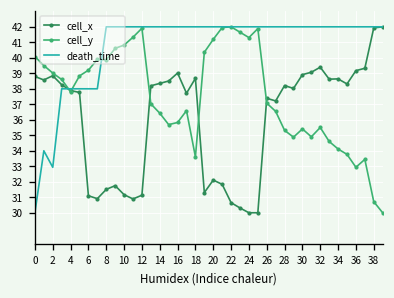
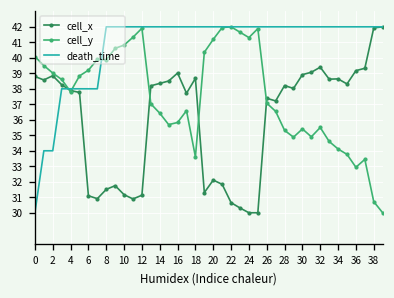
death_time, 2: 32.9 -> 34.0
